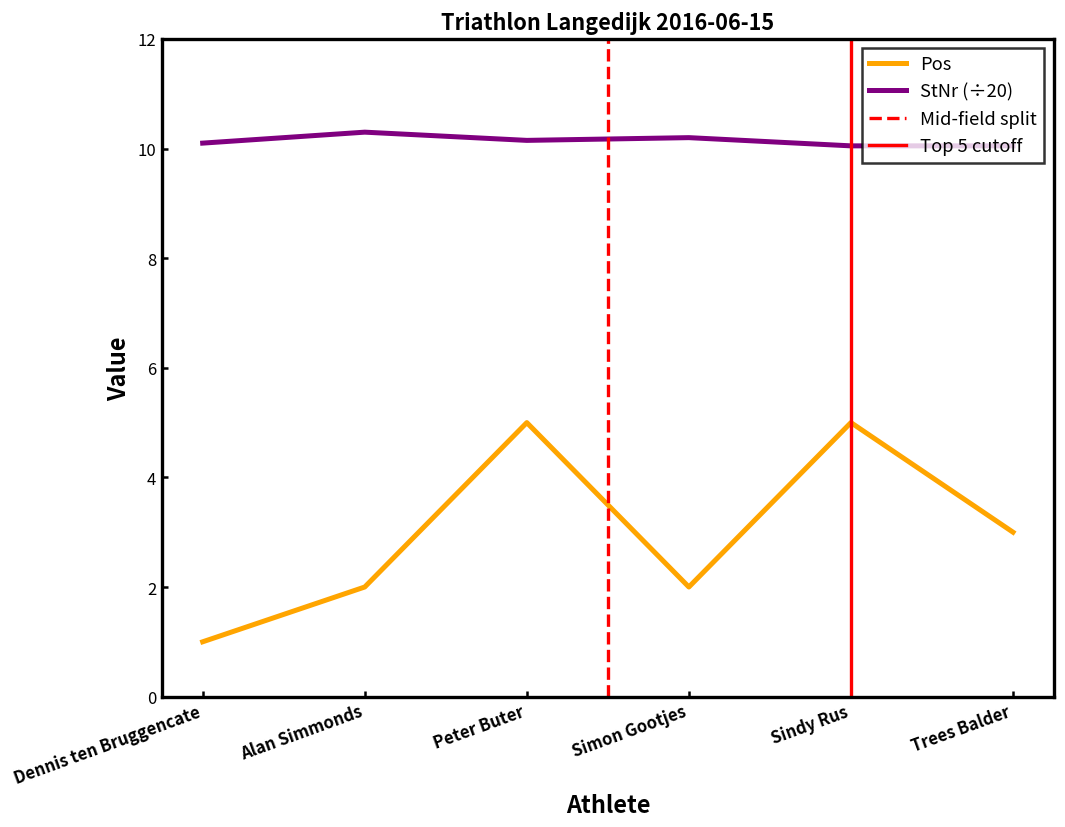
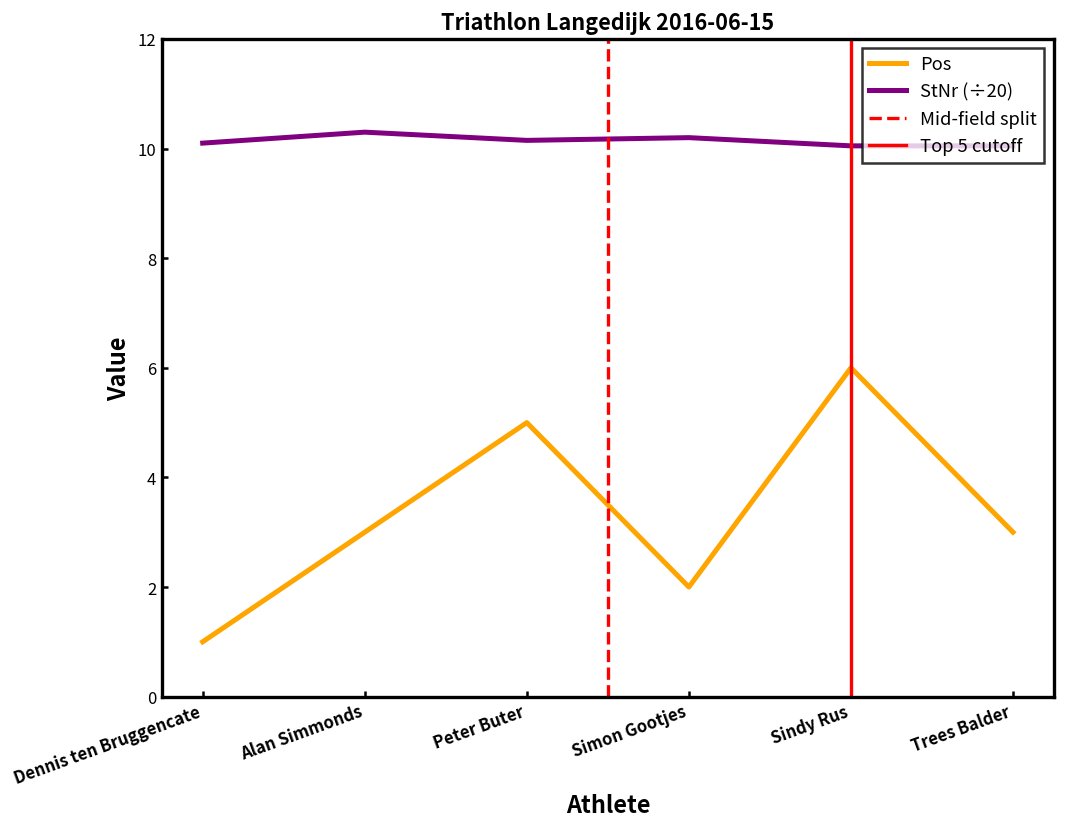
Pos, Alan Simmonds: 2 -> 3
Pos, Sindy Rus: 5 -> 6
